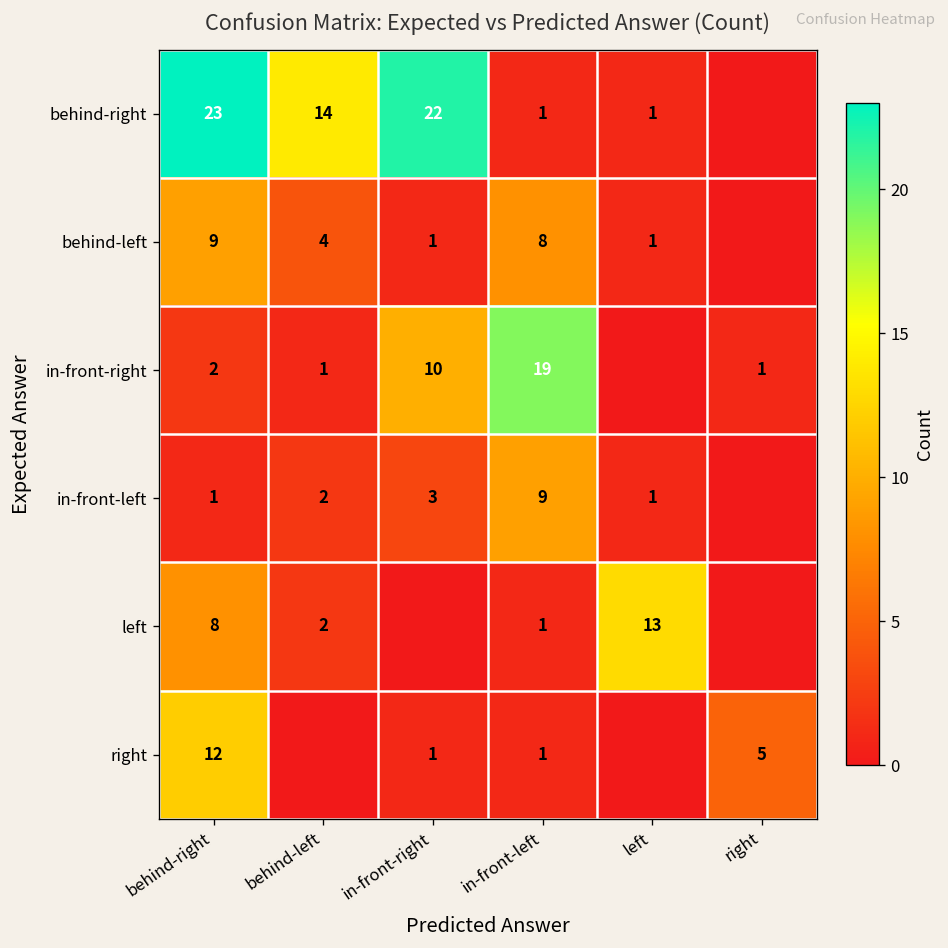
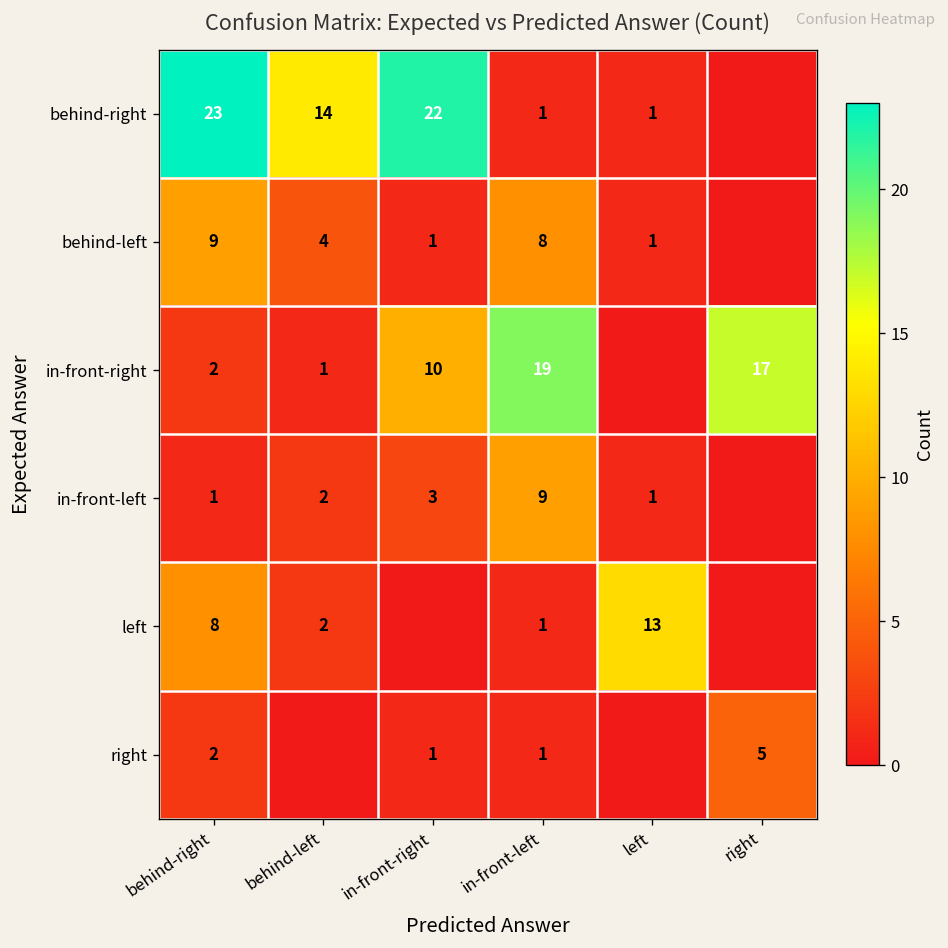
in-front-right, right: 1 -> 17
right, behind-right: 12 -> 2
